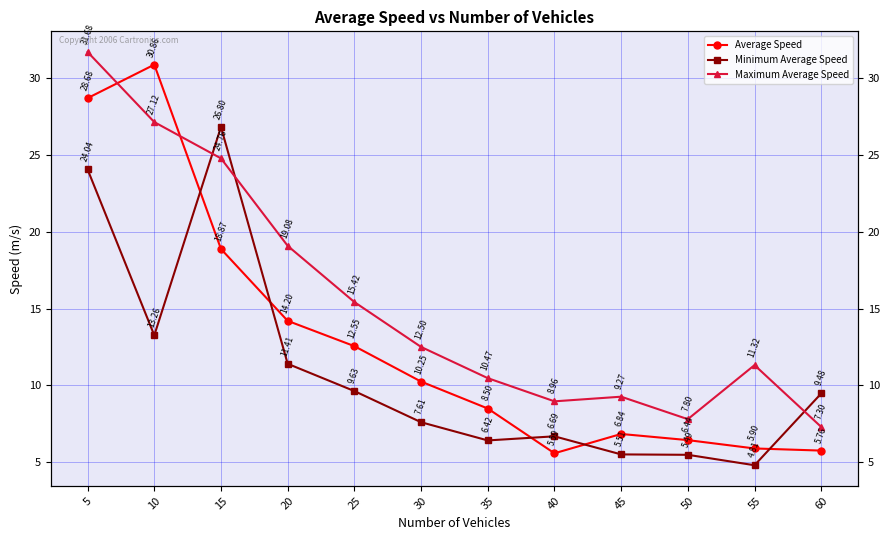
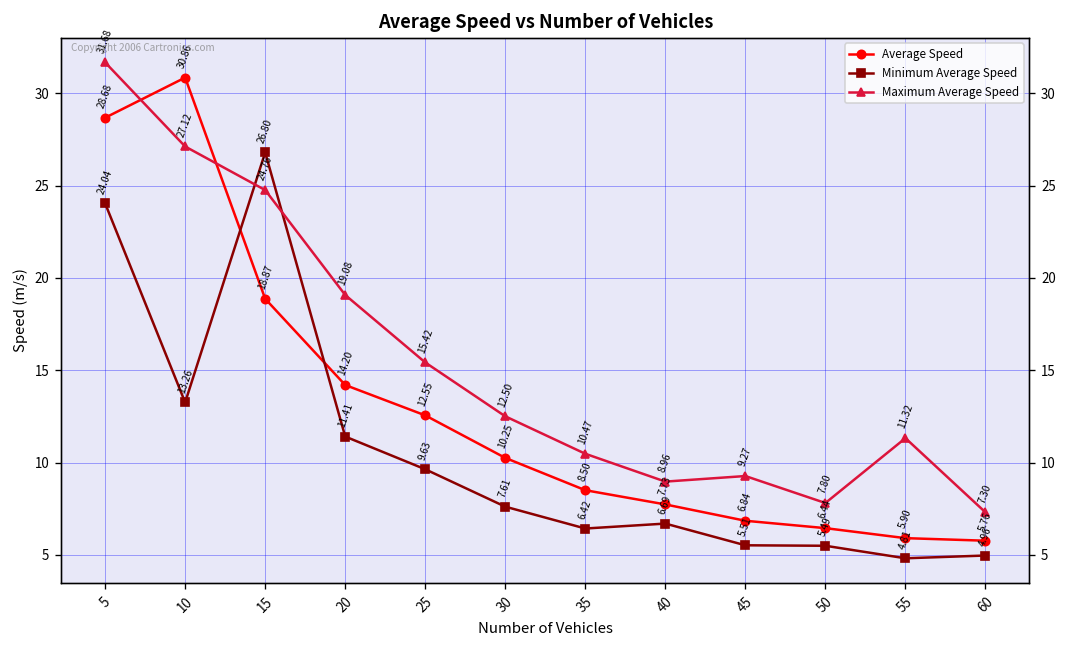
Average Speed, 40: 5.59 -> 7.73
Minimum Average Speed, 60: 9.48 -> 4.96
